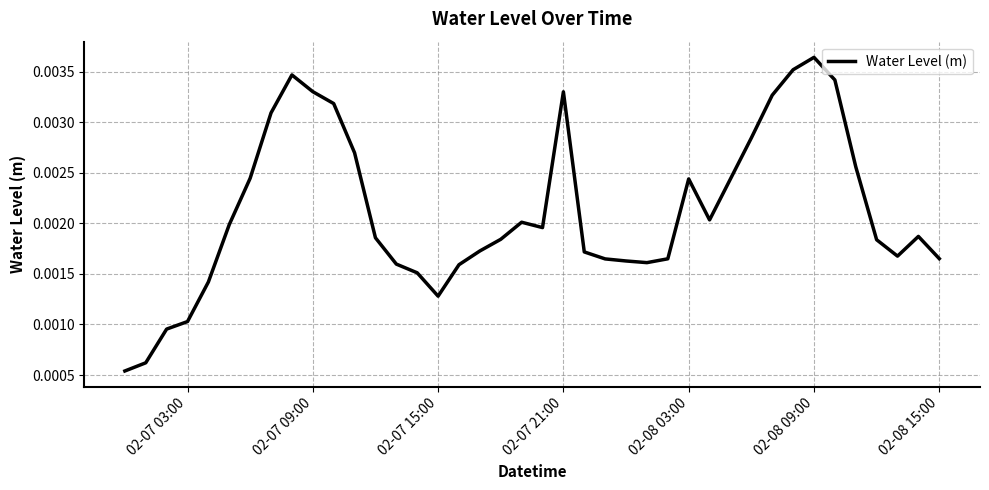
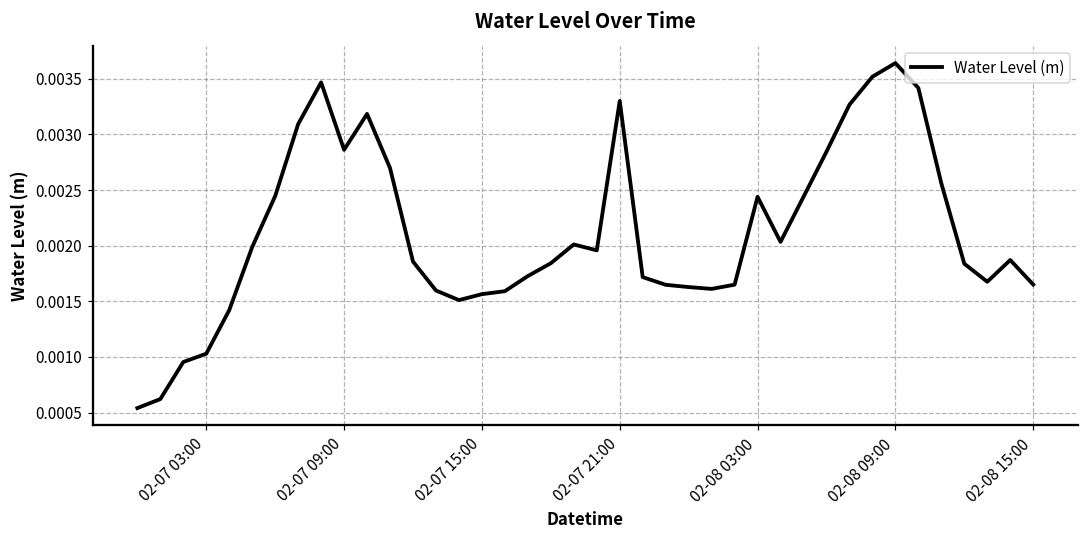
02-07 09:00: 0.00330 -> 0.00286
02-07 15:00: 0.00128 -> 0.00156
